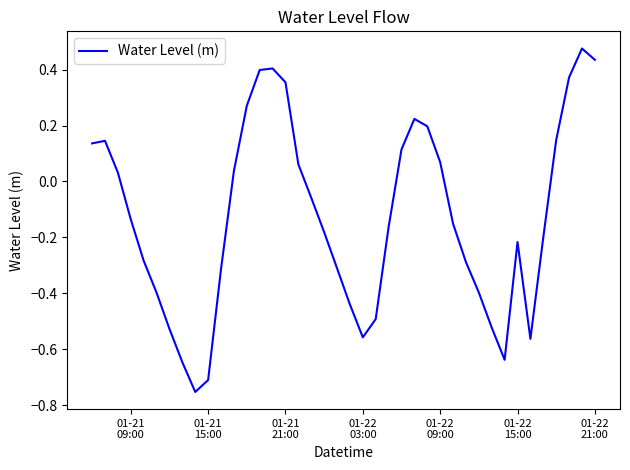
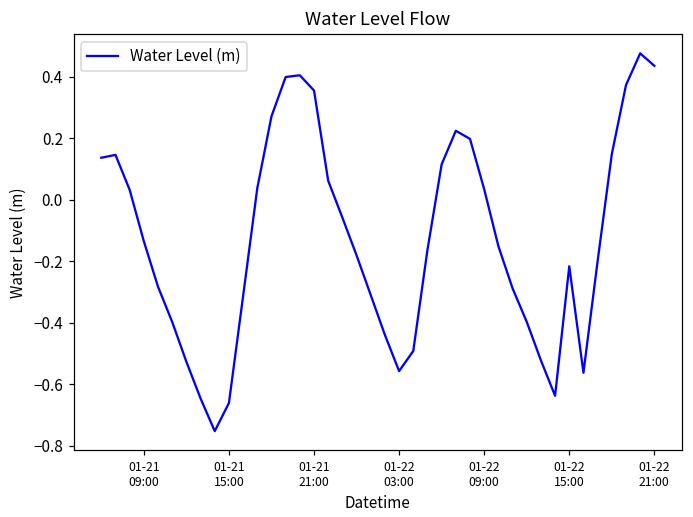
01-21 15:00: -0.71 -> -0.66
01-22 09:00: 0.07 -> 0.03
